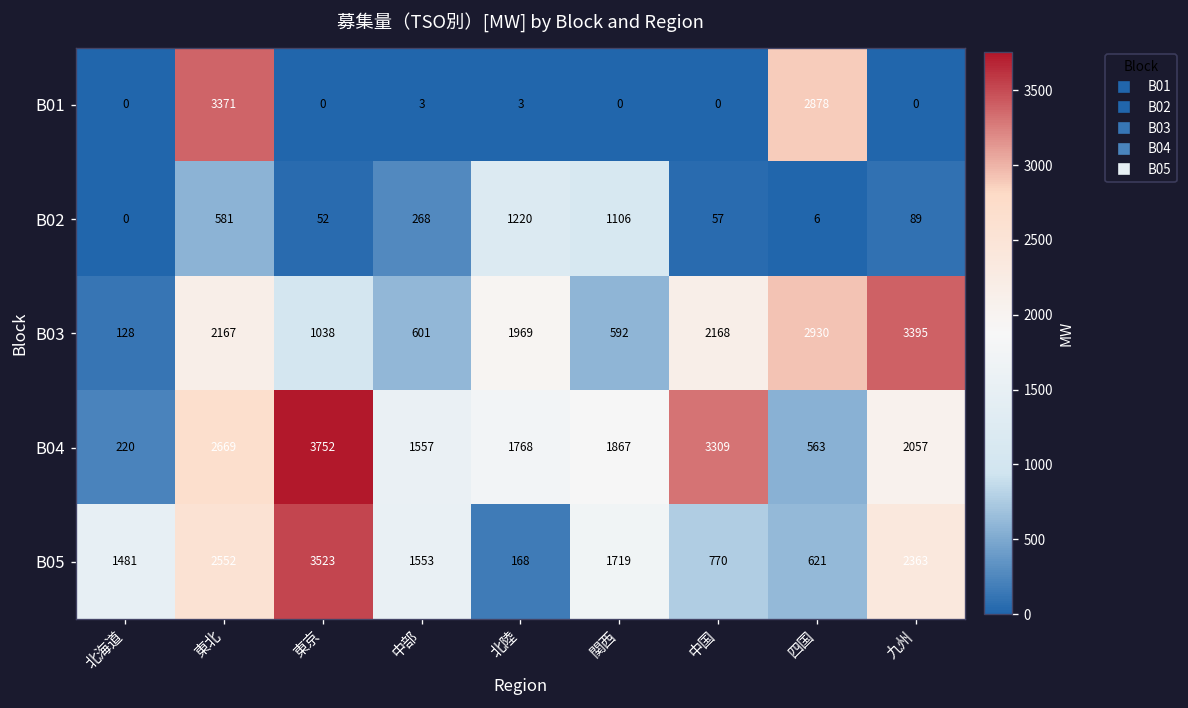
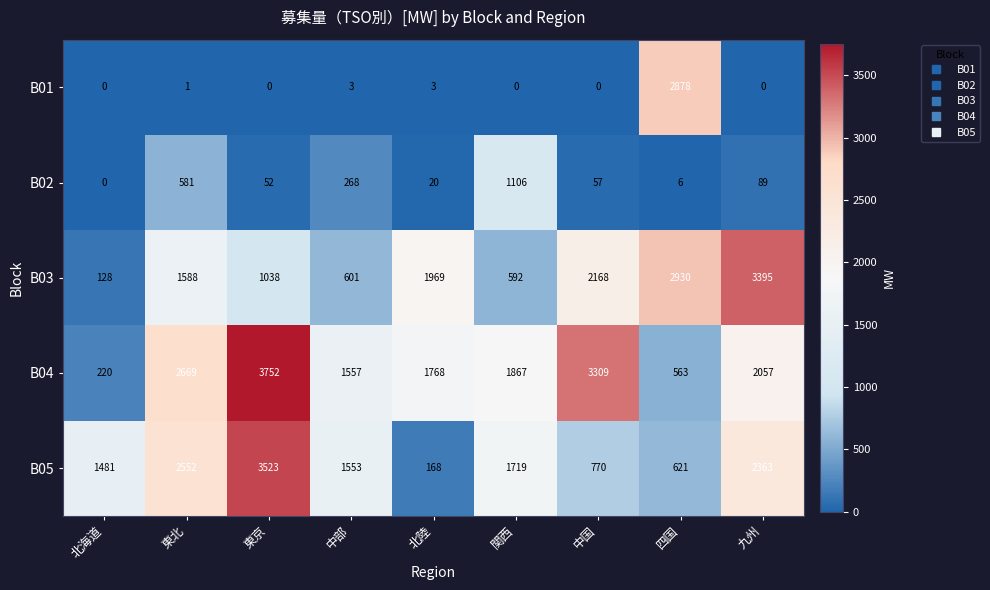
B01, 東北: 3371 -> 1
B02, 北陸: 1220 -> 20
B03, 東北: 2167 -> 1588
